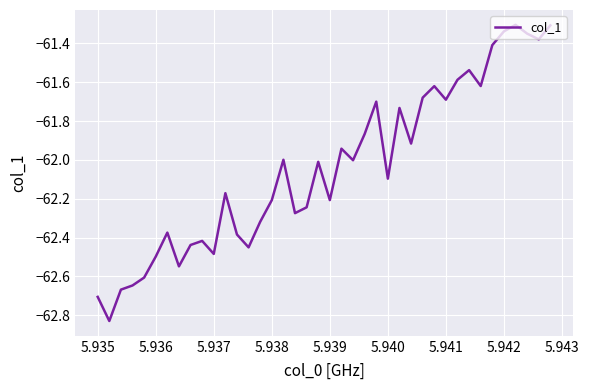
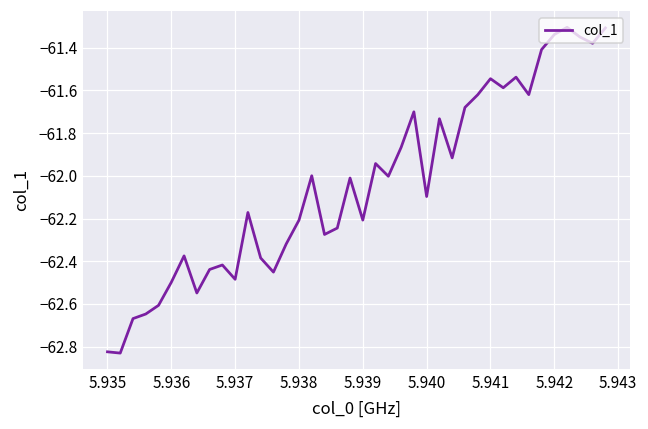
5.935: -62.71 -> -62.82
5.941: -61.69 -> -61.55
